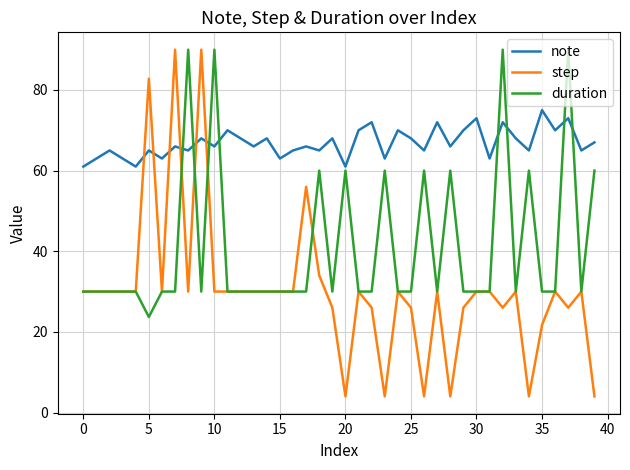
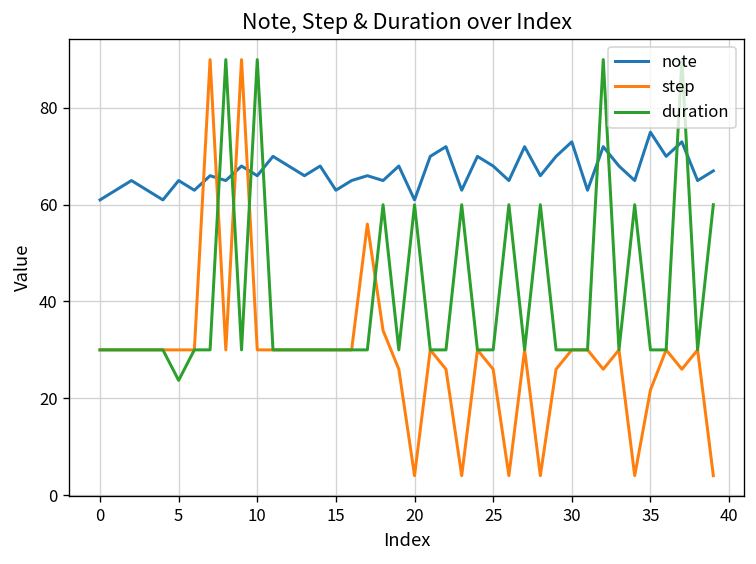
step, 5: 83 -> 30
